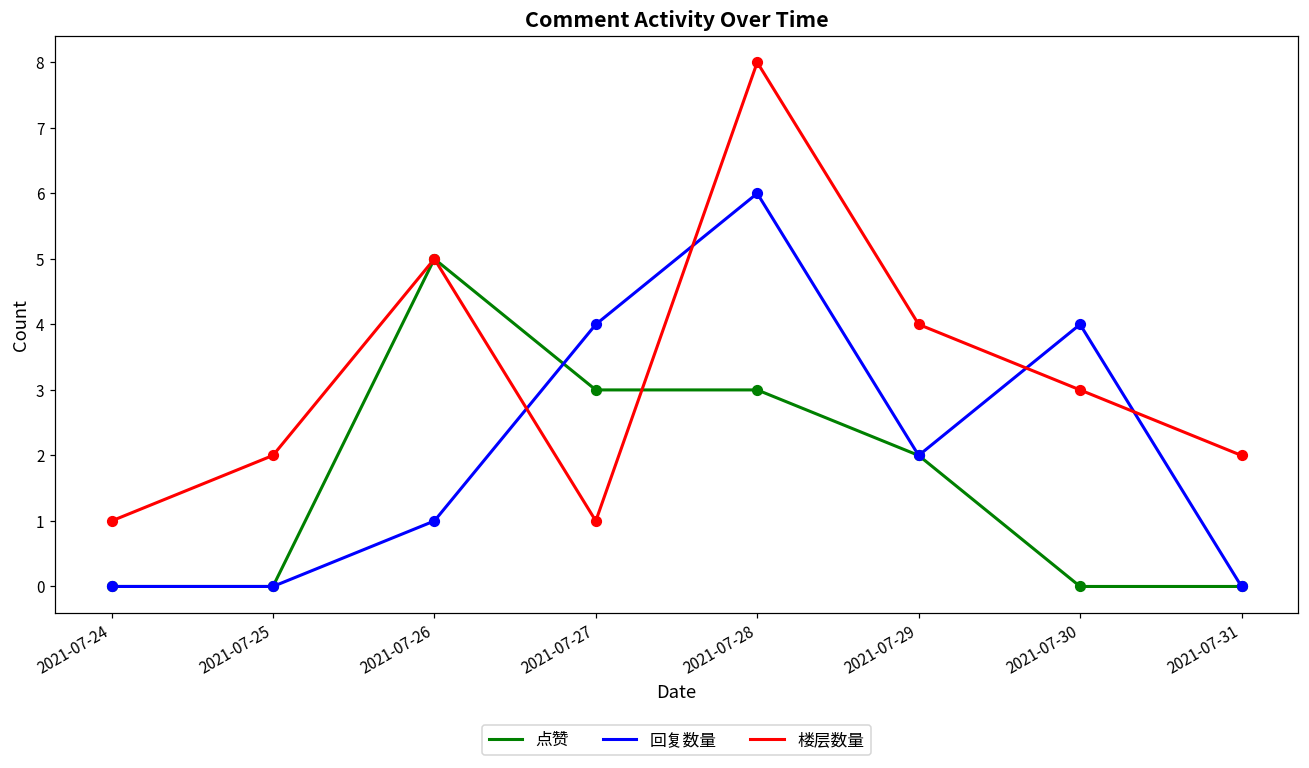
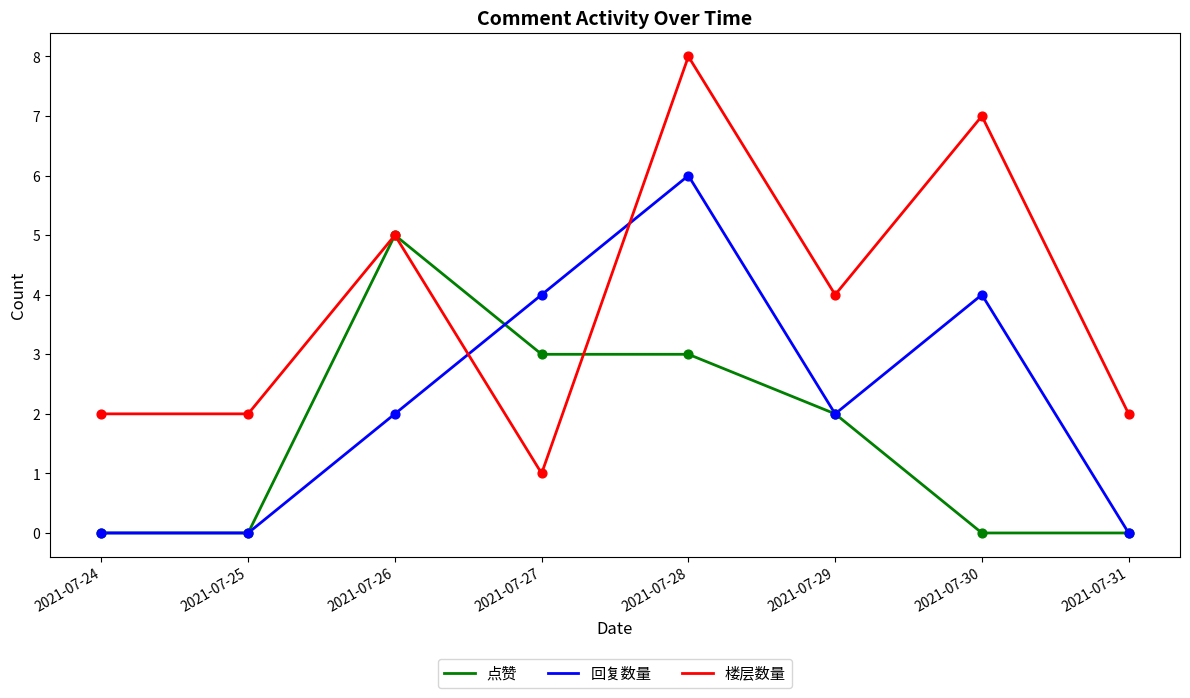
楼层数量, 2021-07-24: 1 -> 2
回复数量, 2021-07-26: 1 -> 2
楼层数量, 2021-07-30: 3 -> 7
